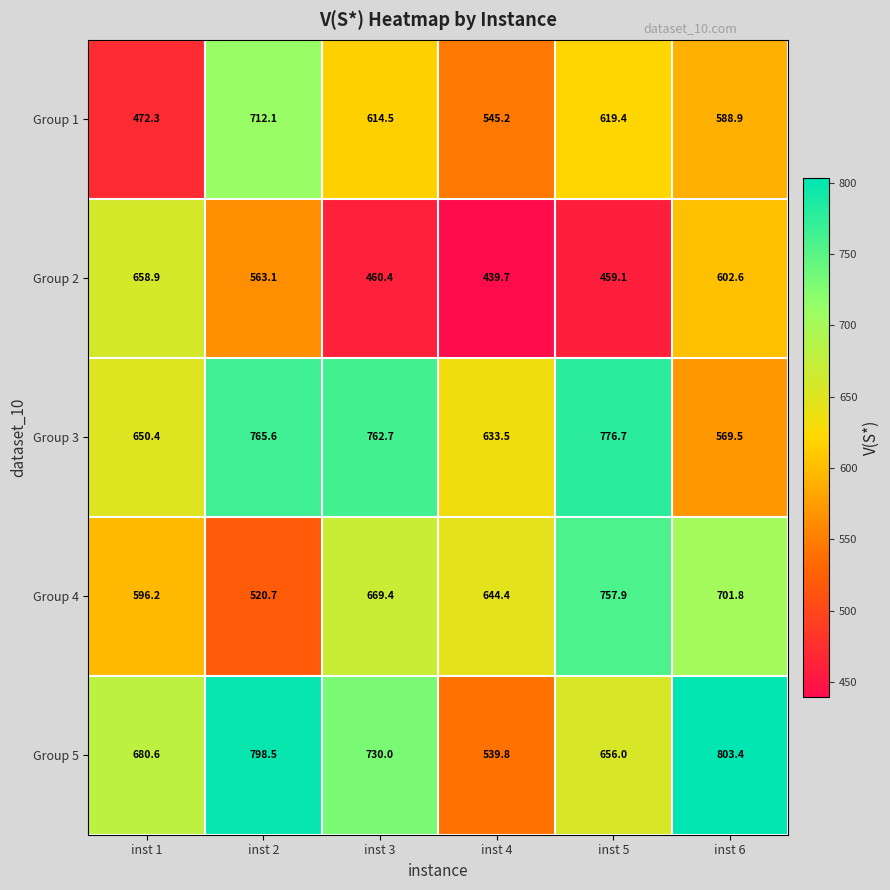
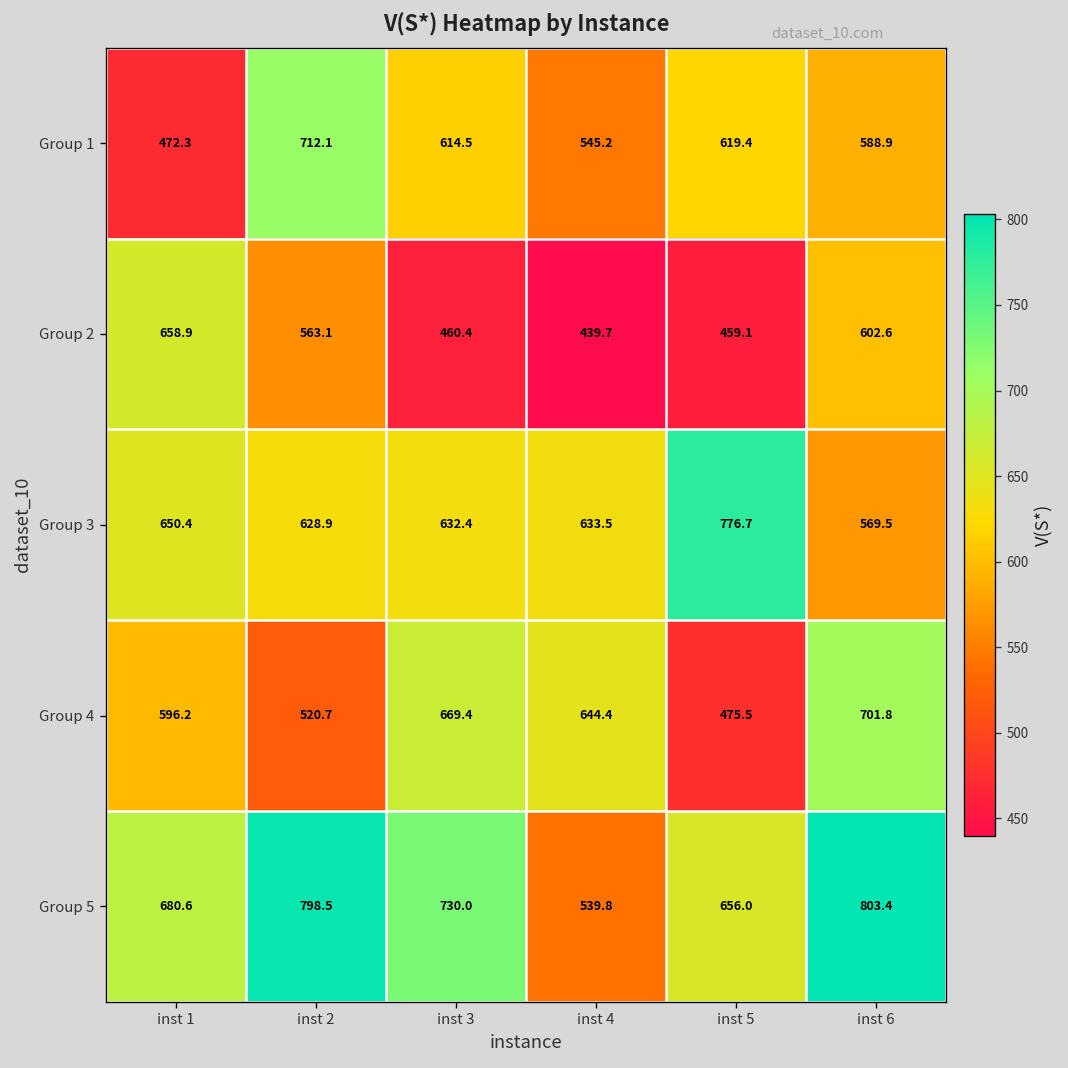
Group 3, inst 2: 765.6 -> 628.9
Group 3, inst 3: 762.7 -> 632.4
Group 4, inst 5: 757.9 -> 475.5
